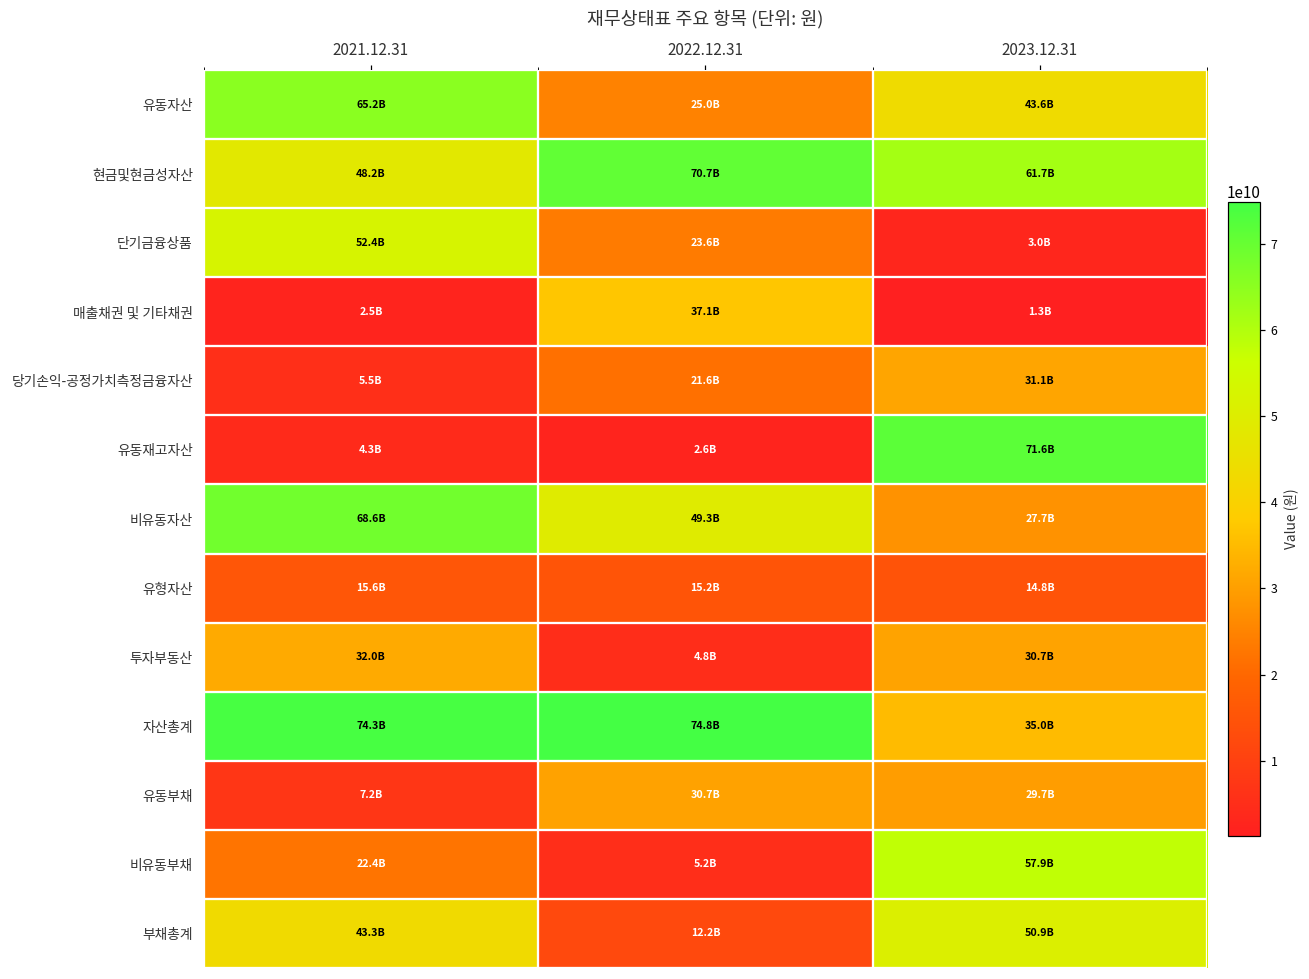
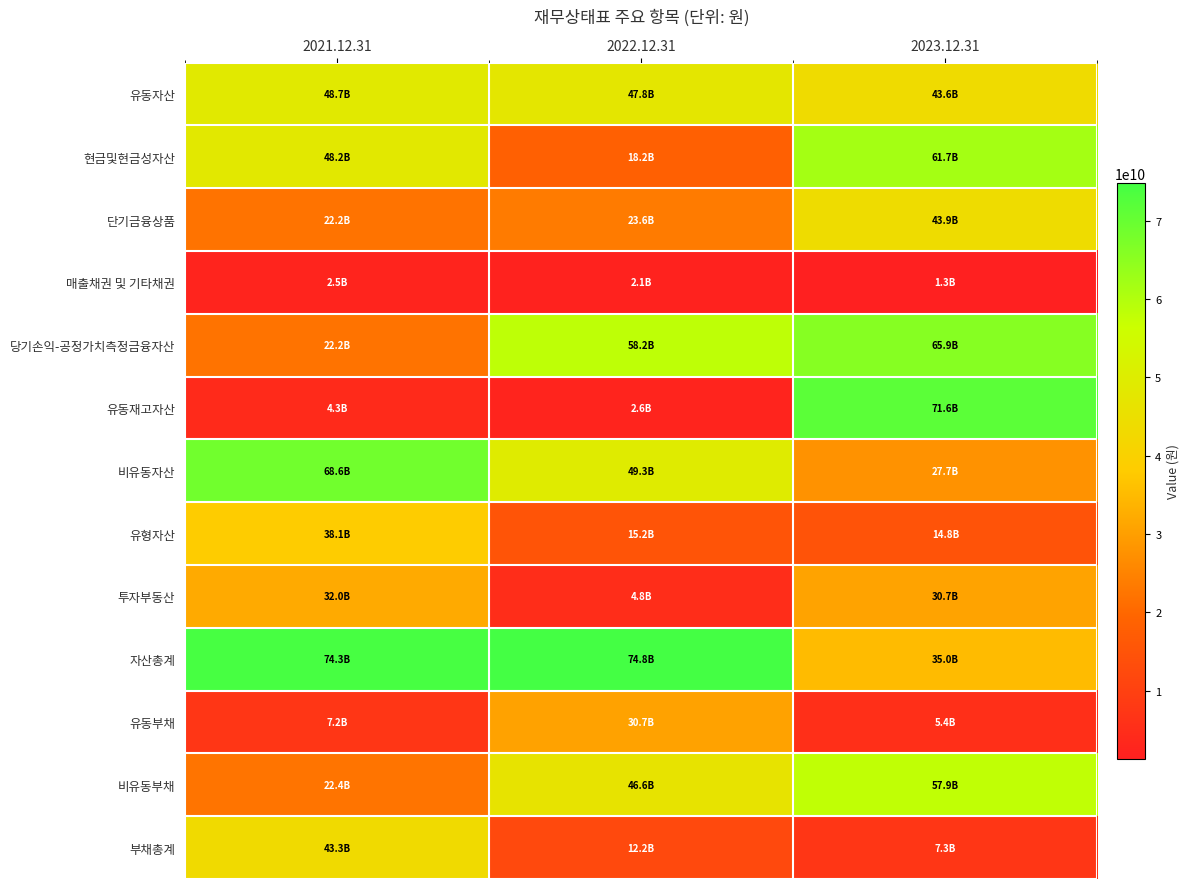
유동자산, 2021.12.31: 65.2B -> 48.7B
유동자산, 2022.12.31: 25.0B -> 47.8B
현금및현금성자산, 2022.12.31: 70.7B -> 18.2B
단기금융상품, 2021.12.31: 52.4B -> 22.2B
단기금융상품, 2023.12.31: 3.0B -> 43.9B
매출채권 및 기타채권, 2022.12.31: 37.1B -> 2.1B
당기손익-공정가치측정금융자산, 2021.12.31: 5.5B -> 22.2B
당기손익-공정가치측정금융자산, 2022.12.31: 21.6B -> 58.2B
당기손익-공정가치측정금융자산, 2023.12.31: 31.1B -> 65.9B
유형자산, 2021.12.31: 15.6B -> 38.1B
유동부채, 2023.12.31: 29.7B -> 5.4B
비유동부채, 2022.12.31: 5.2B -> 46.6B
부채총계, 2023.12.31: 50.9B -> 7.3B
